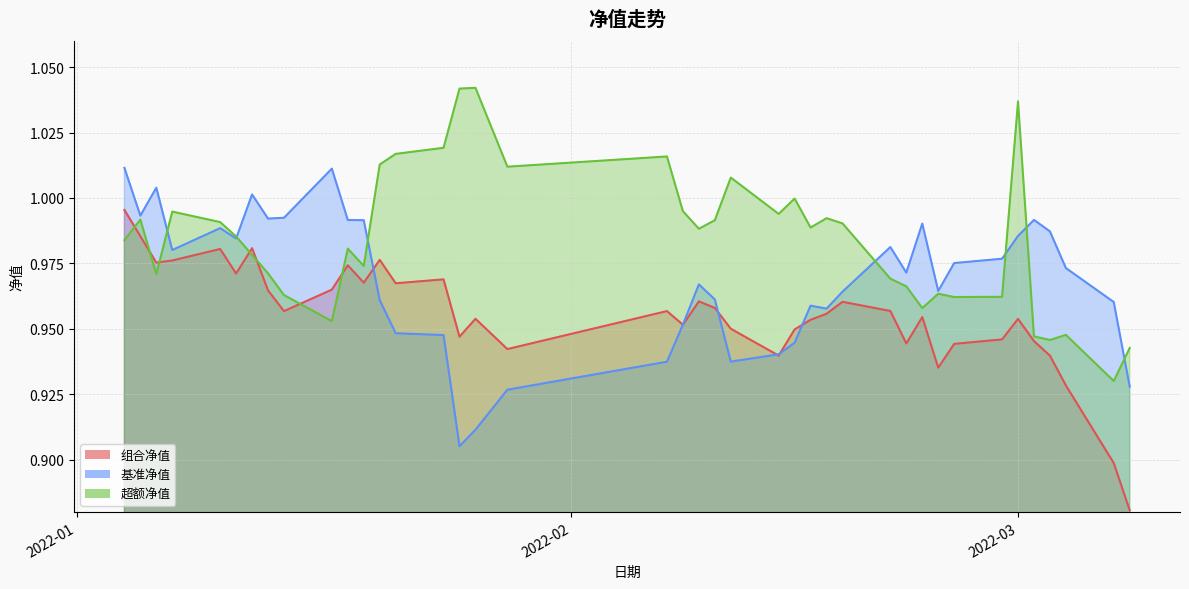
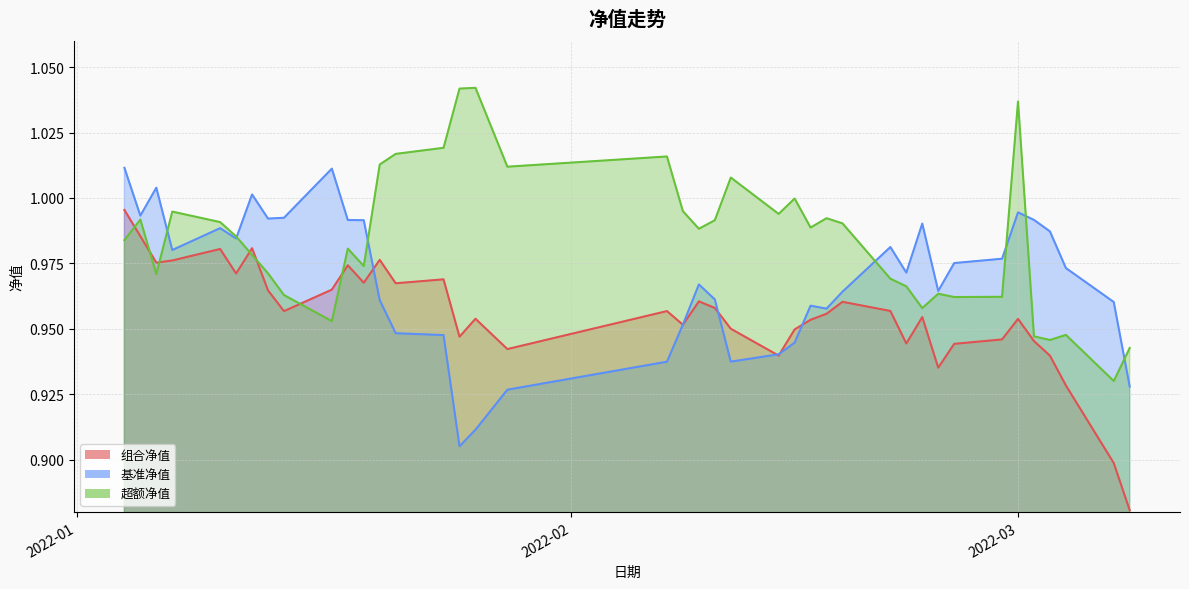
基准净值, 2022-03: 0.985 -> 0.995
